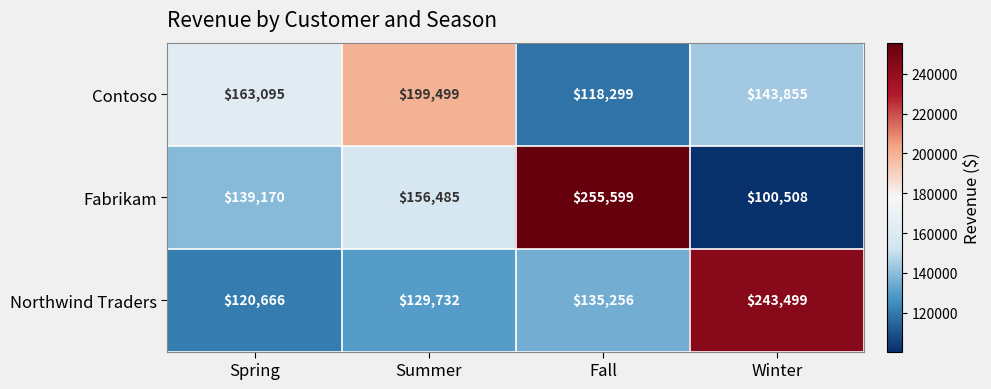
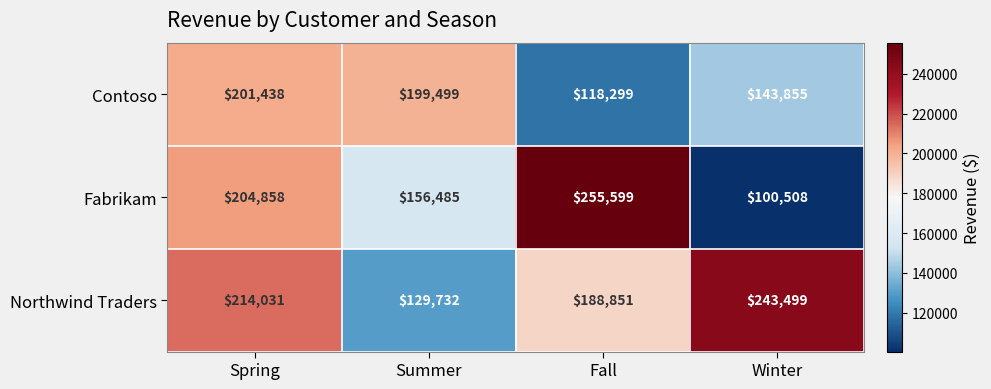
Contoso, Spring: $163,095 -> $201,438
Fabrikam, Spring: $139,170 -> $204,858
Northwind Traders, Spring: $120,666 -> $214,031
Northwind Traders, Fall: $135,256 -> $188,851
